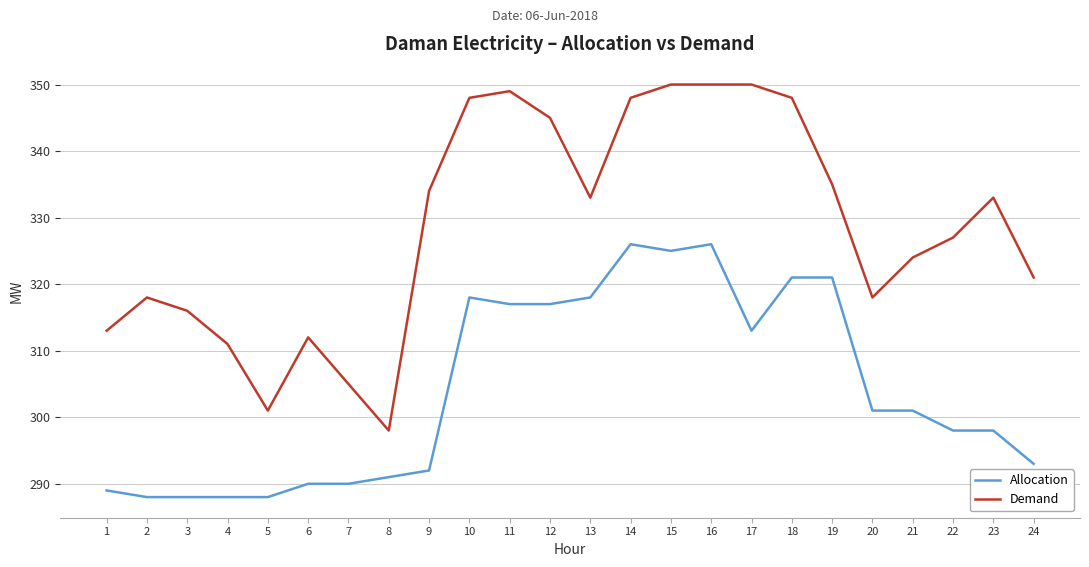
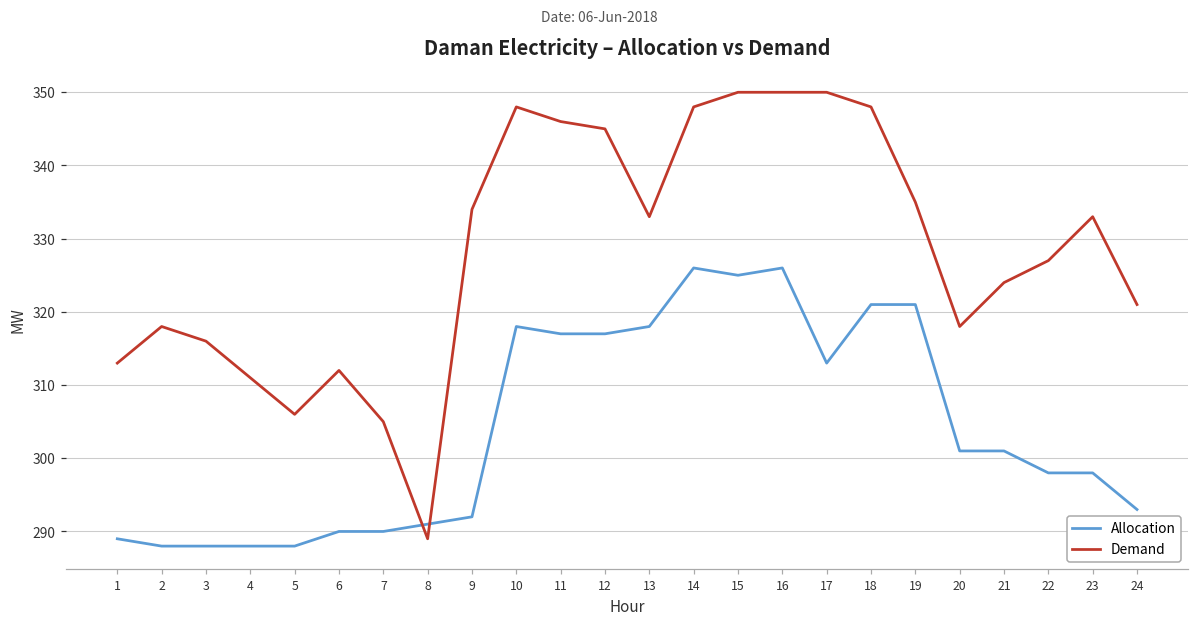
Demand, 5: 301 -> 306
Demand, 8: 298 -> 289
Demand, 11: 349 -> 346
